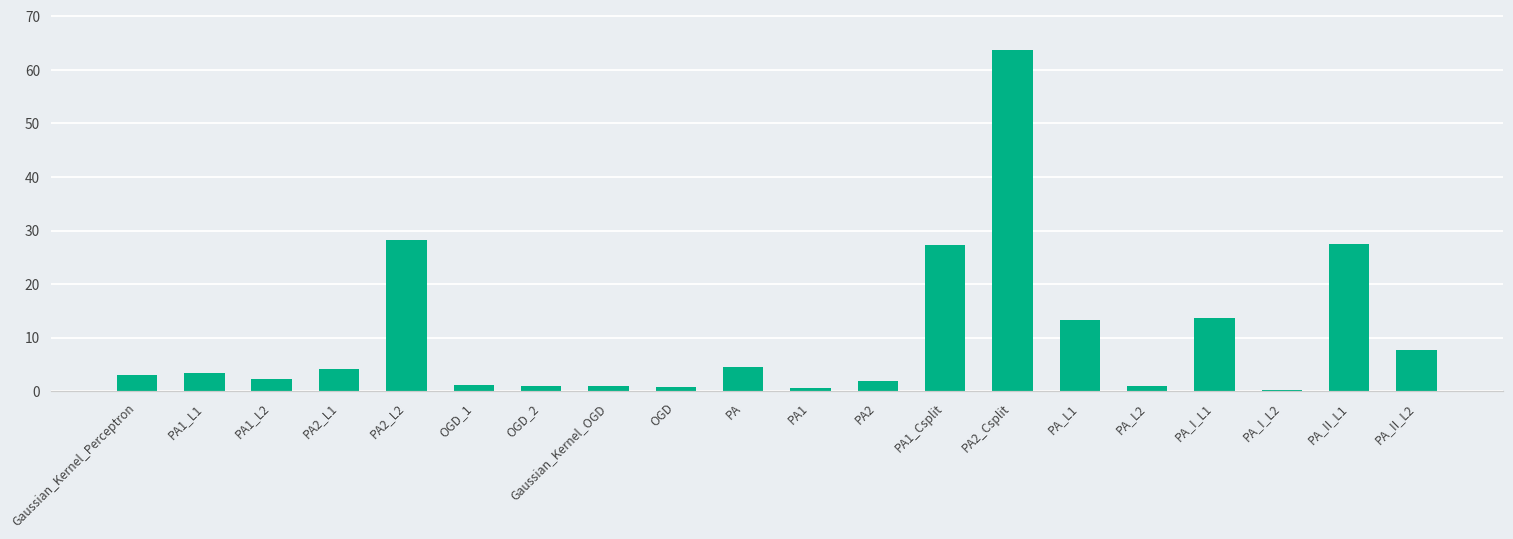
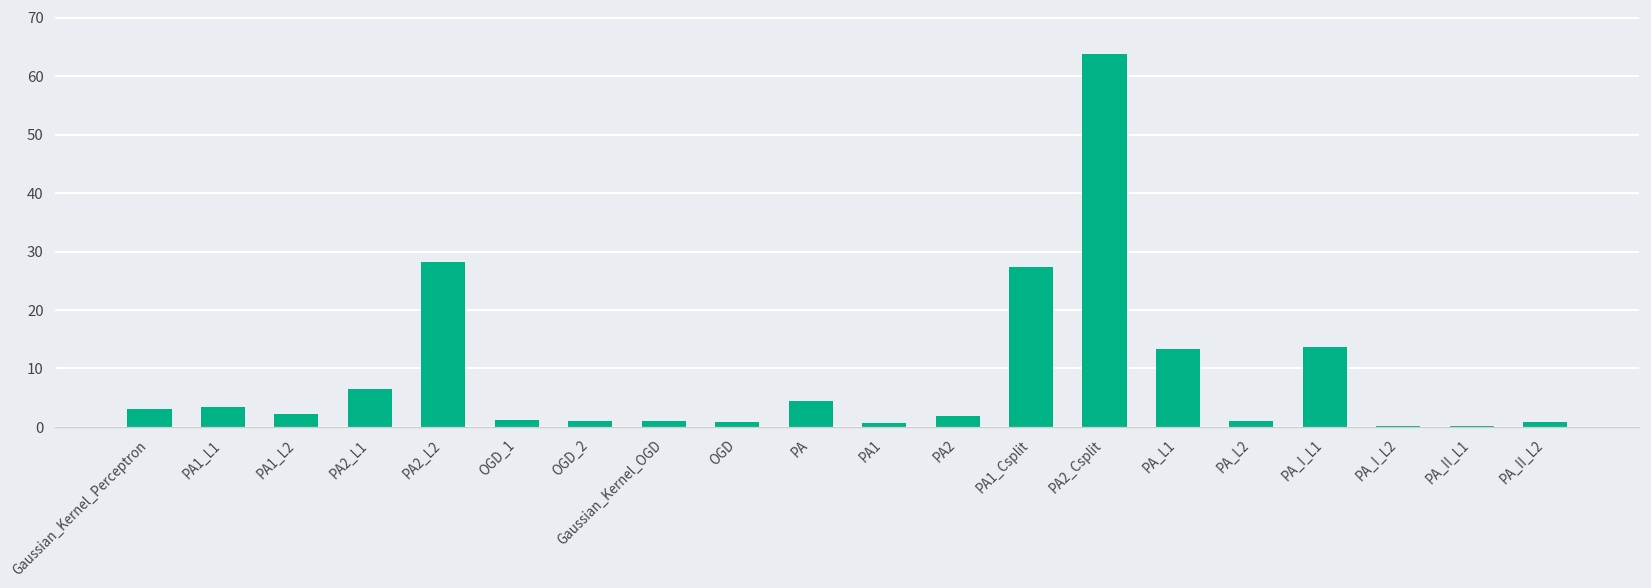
PA2_L1: 4 -> 6
PA_II_L1: 27 -> 0
PA_II_L2: 8 -> 1
